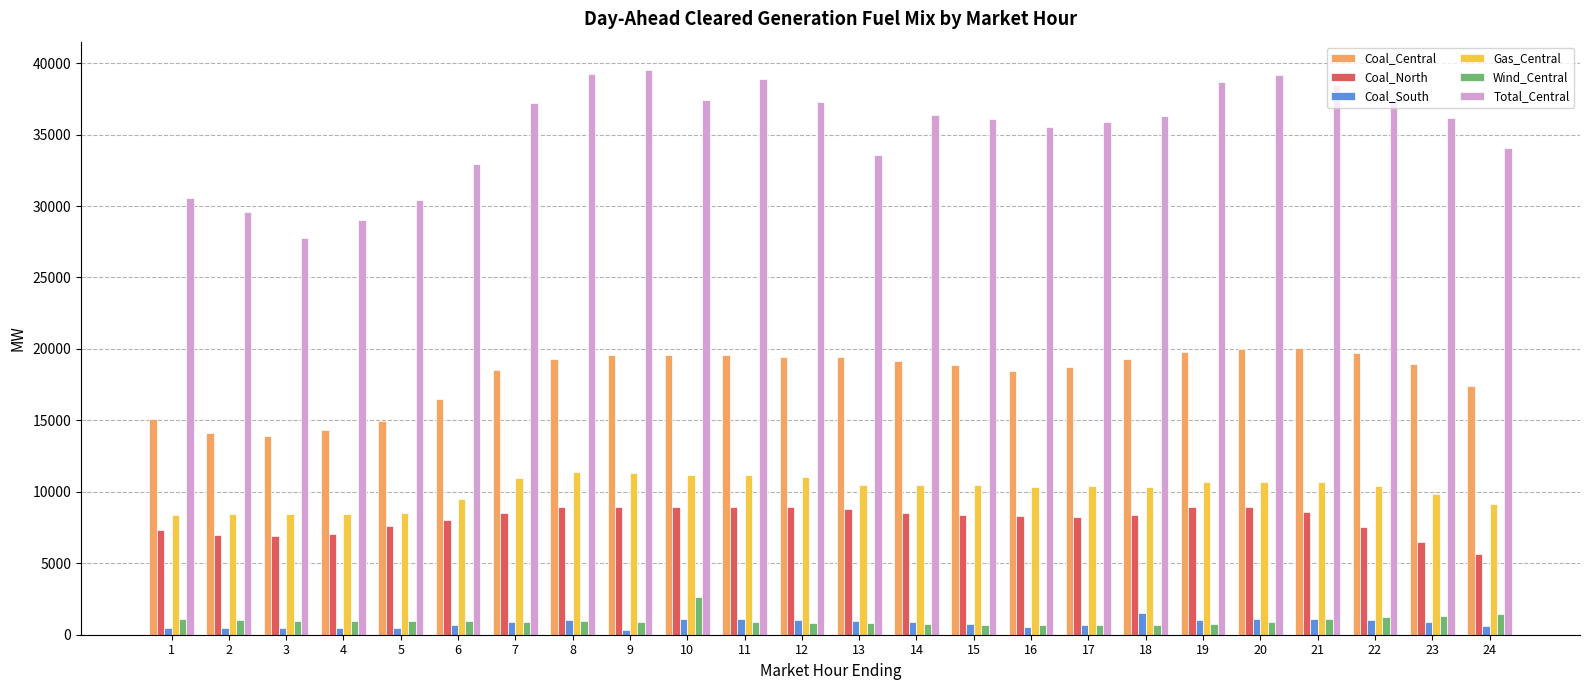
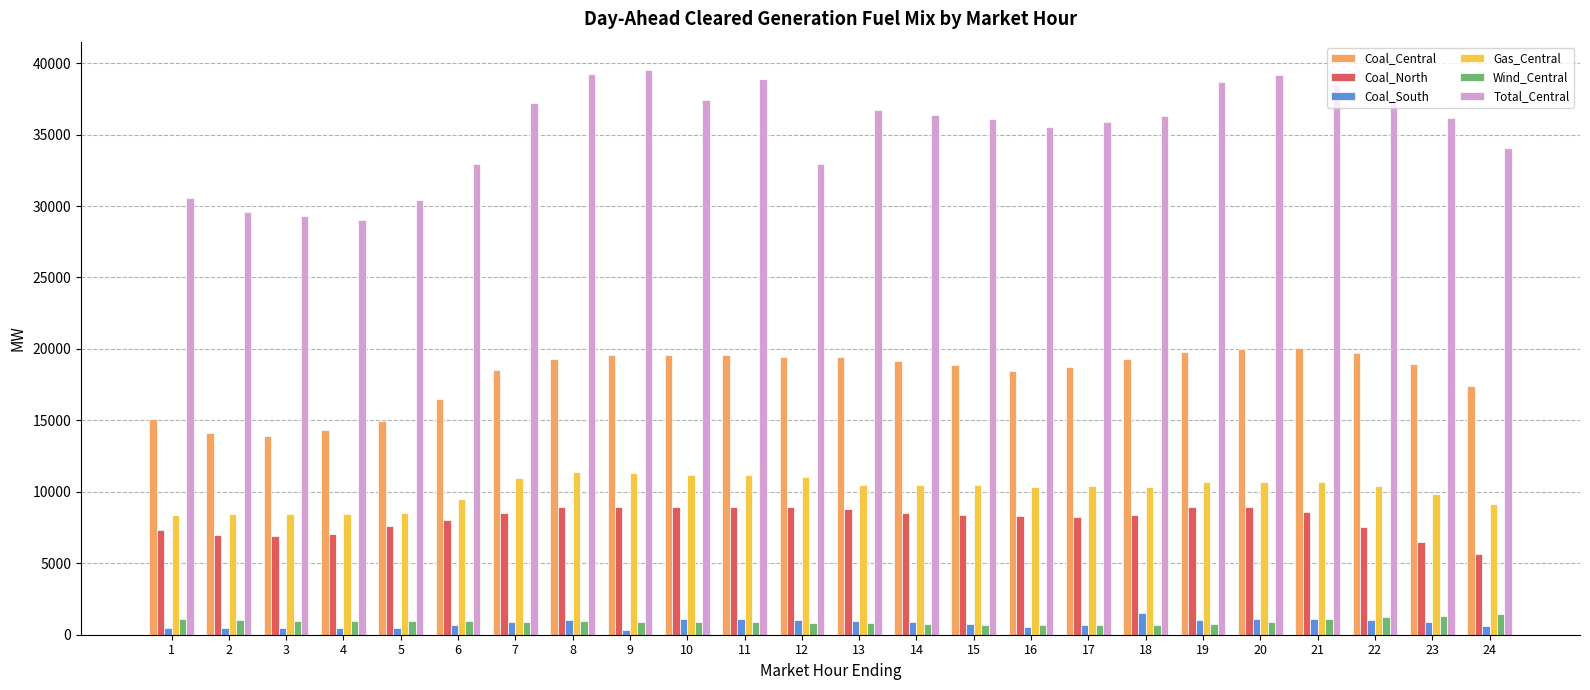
Total_Central, 3: 27800 -> 29300
Wind_Central, 10: 2600 -> 900
Total_Central, 12: 37300 -> 32900
Total_Central, 13: 33600 -> 36700
